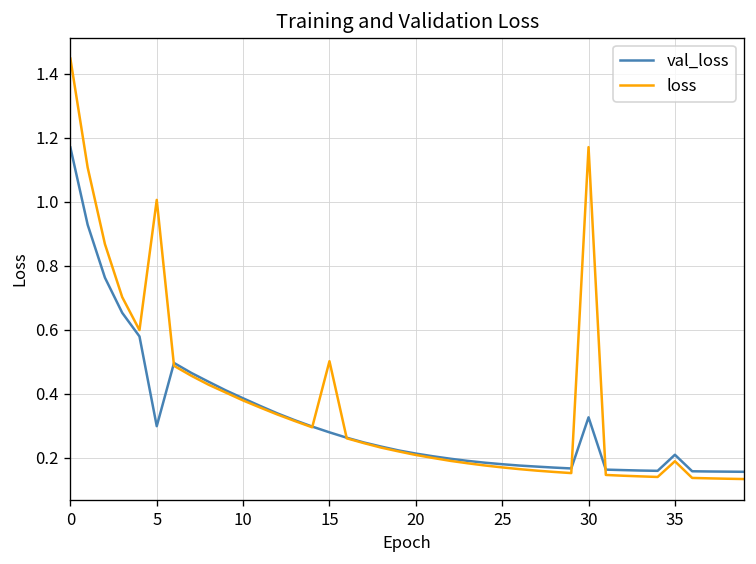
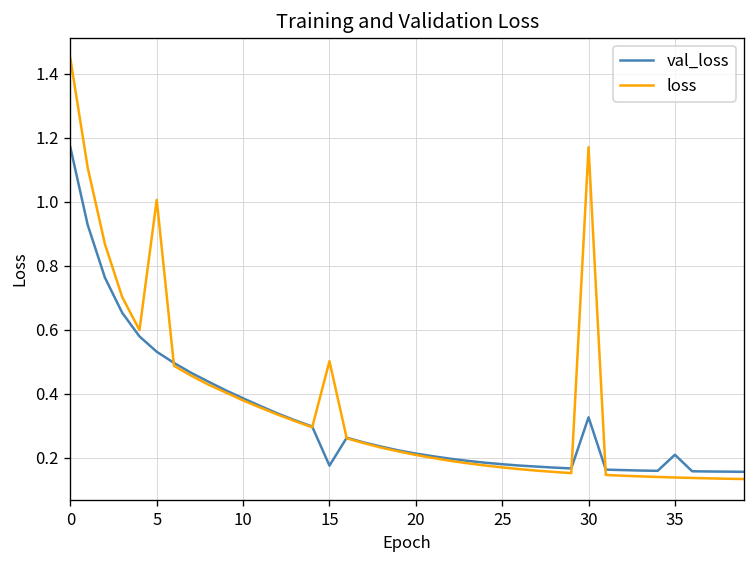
val_loss, 5: 0.30 -> 0.53
val_loss, 15: 0.28 -> 0.18
loss, 35: 0.19 -> 0.14
